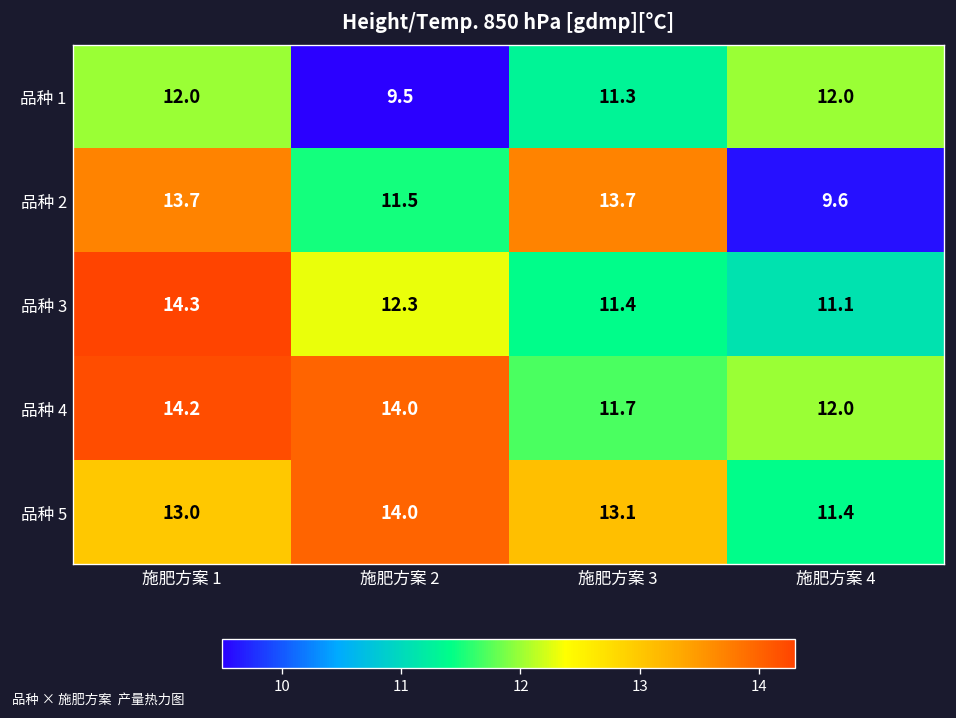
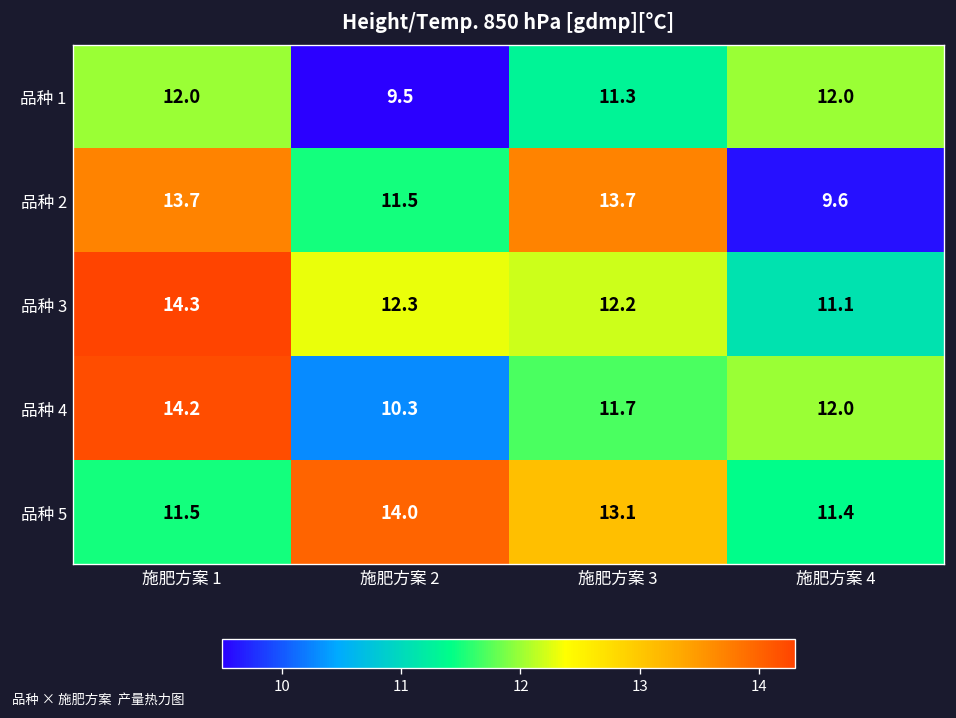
品种 3, 施肥方案 3: 11.4 -> 12.2
品种 4, 施肥方案 2: 14.0 -> 10.3
品种 5, 施肥方案 1: 13.0 -> 11.5
